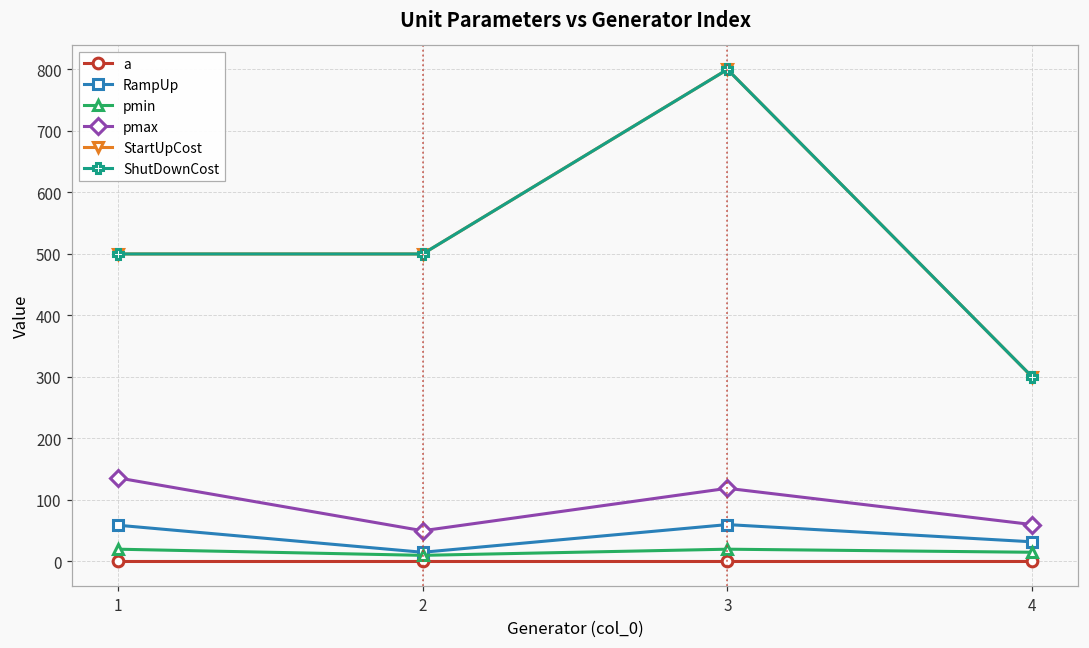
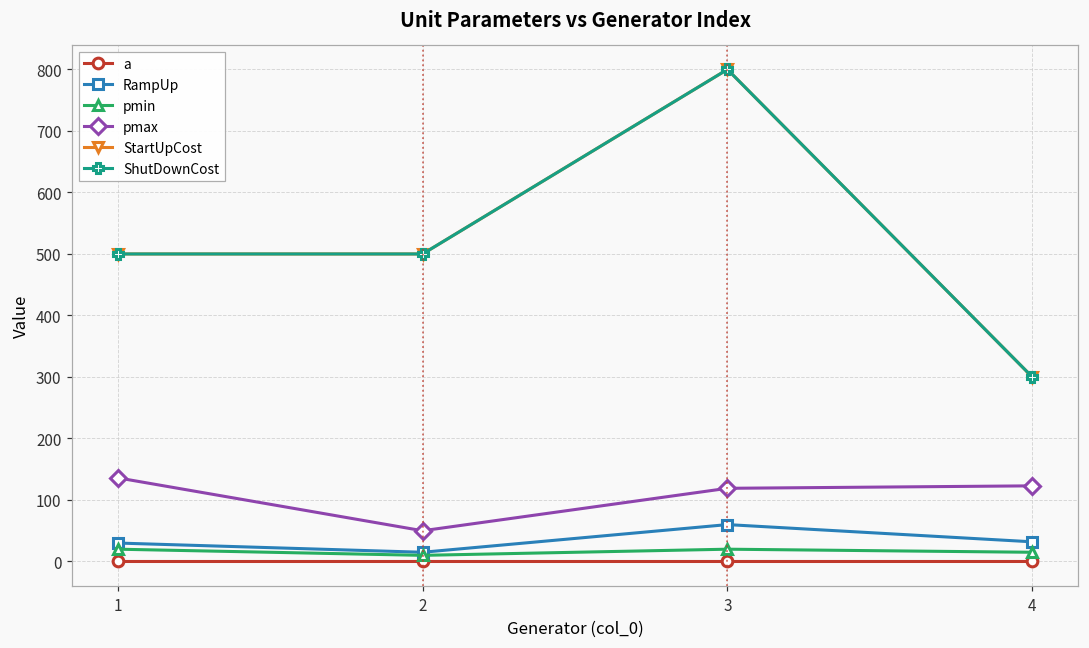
RampUp, 1: 60 -> 30
pmax, 4: 60 -> 120
